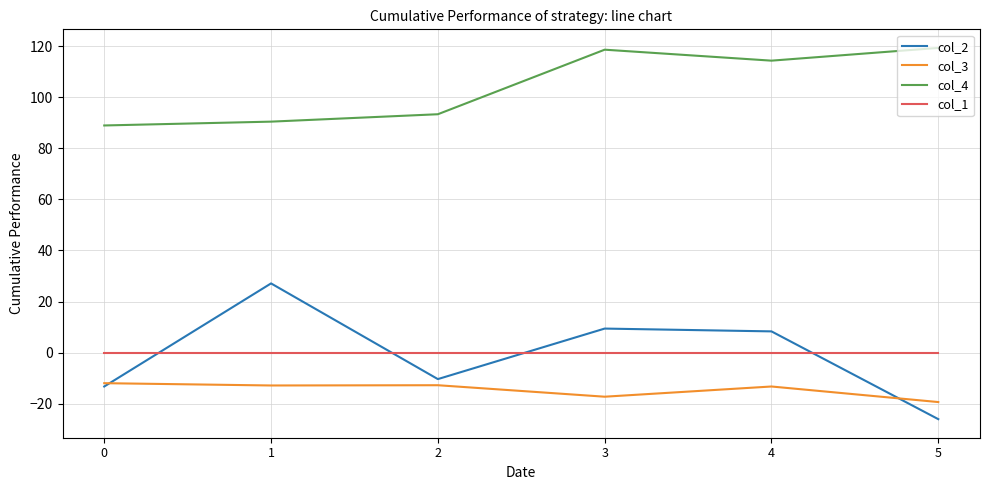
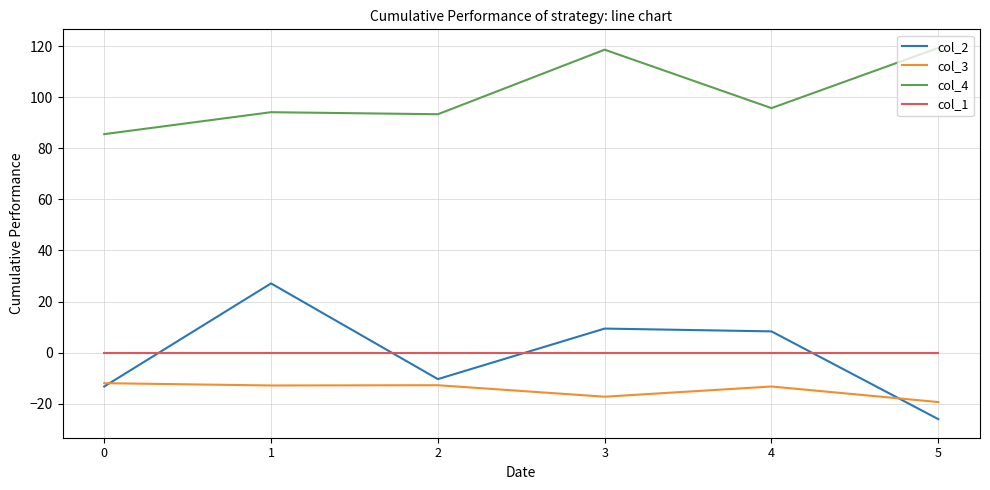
col_4, 0: 89 -> 86
col_4, 1: 91 -> 94
col_4, 4: 114 -> 96
